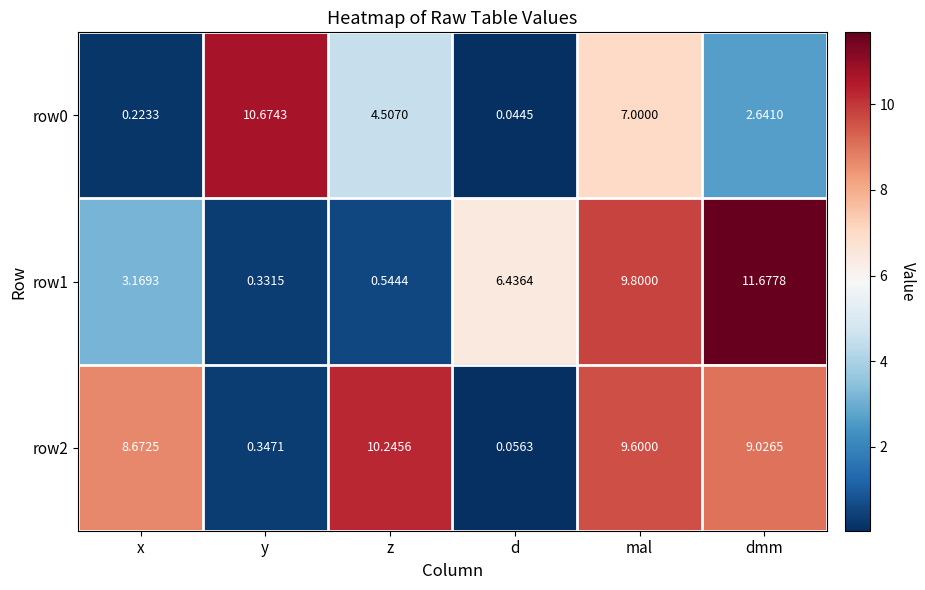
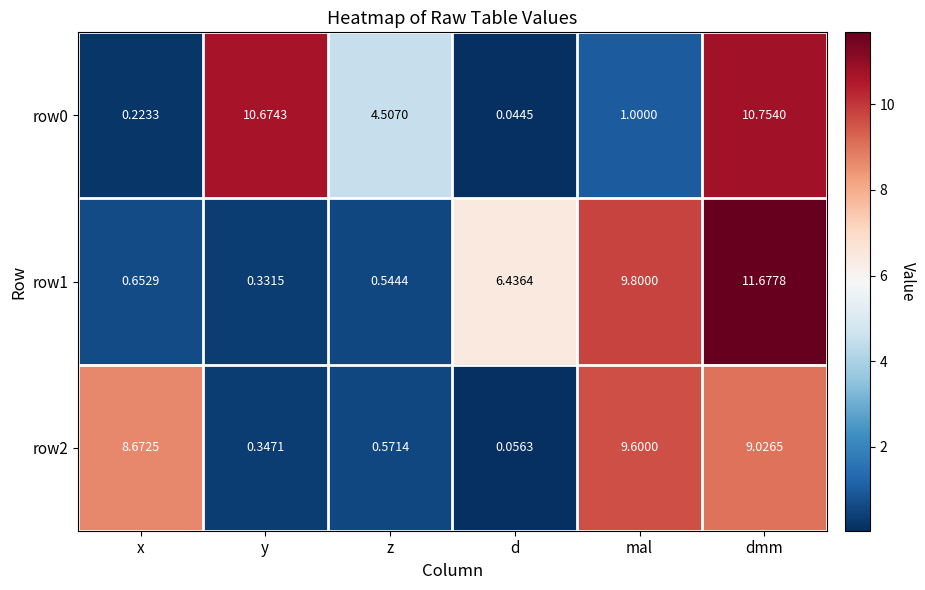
row0, mal: 7.0000 -> 1.0000
row0, dmm: 2.6410 -> 10.7540
row1, x: 3.1693 -> 0.6529
row2, z: 10.2456 -> 0.5714
